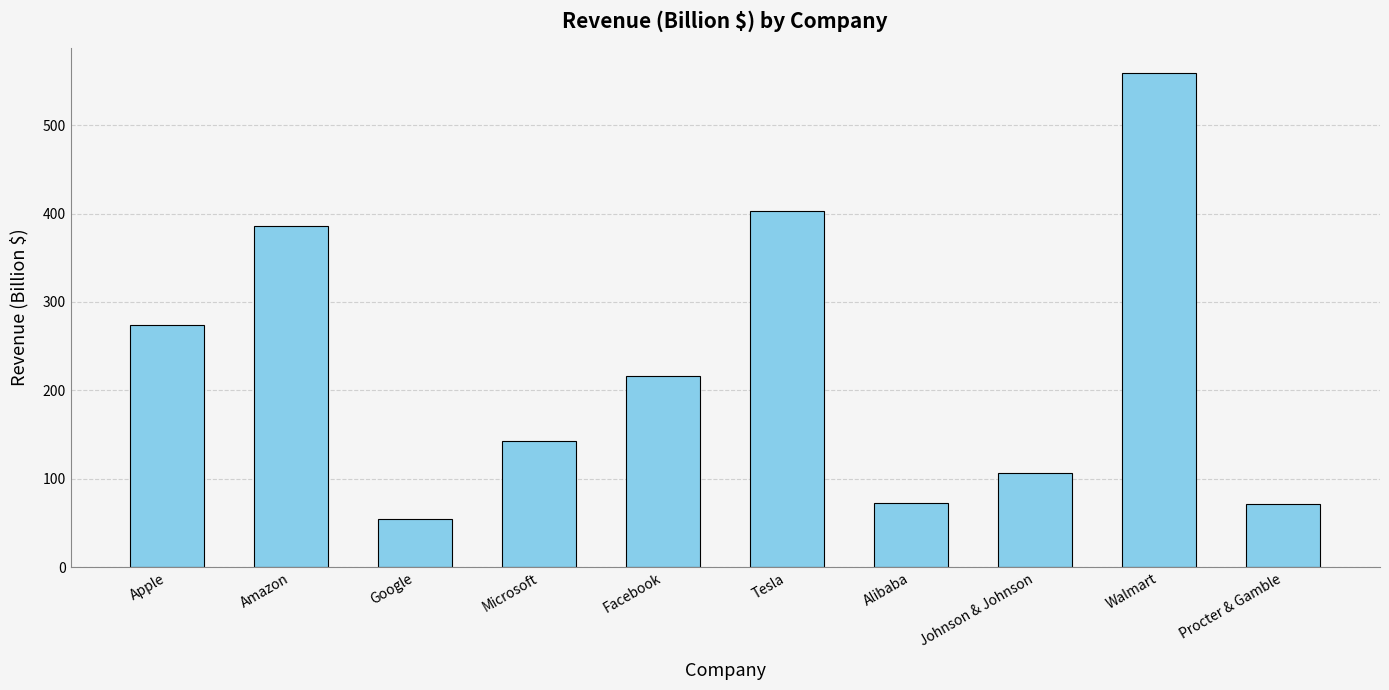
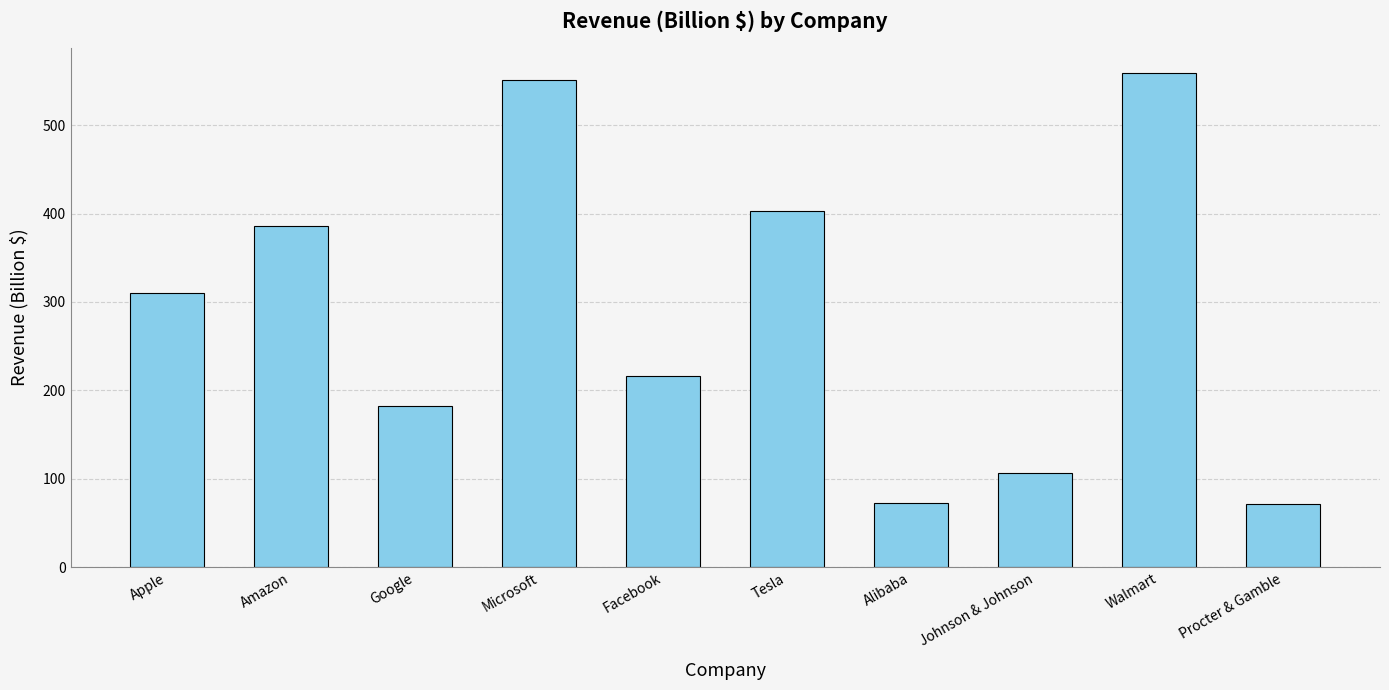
Apple: 270 -> 310
Google: 50 -> 180
Microsoft: 140 -> 550
